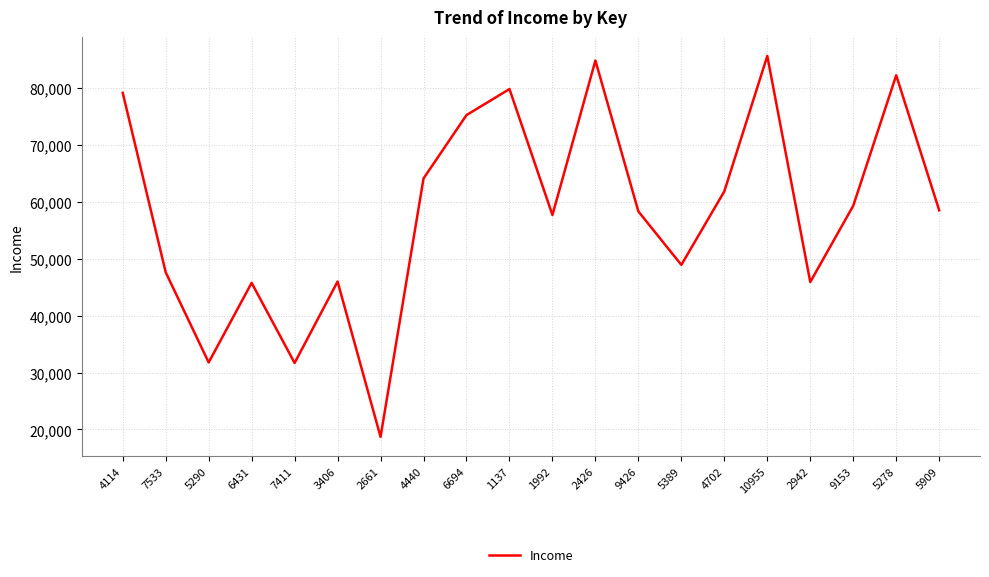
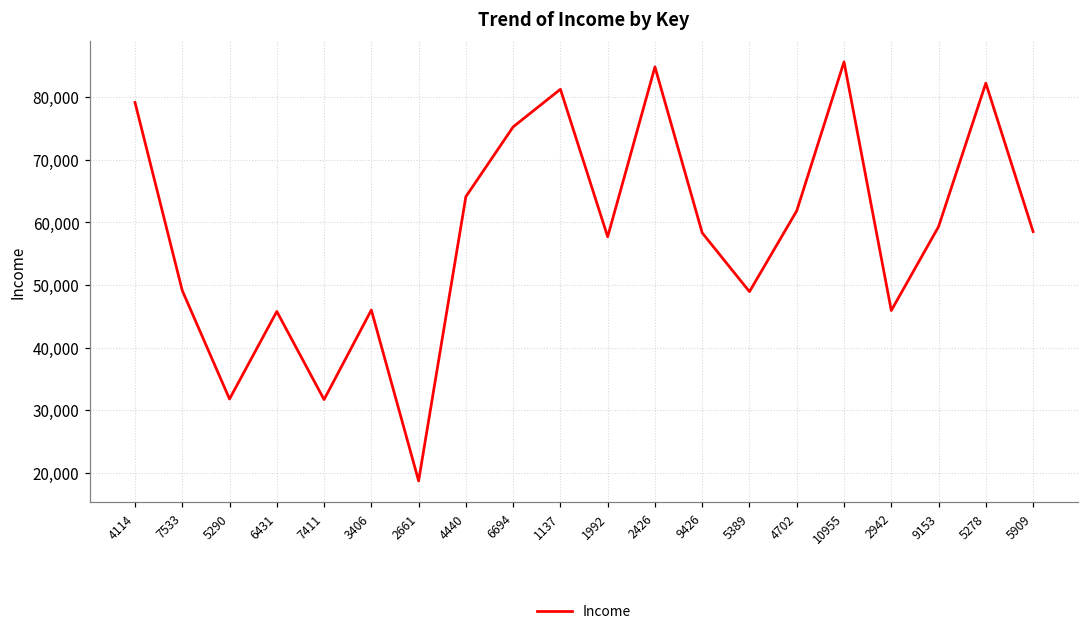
7533: 48,000 -> 49,000
1137: 80,000 -> 81,000
